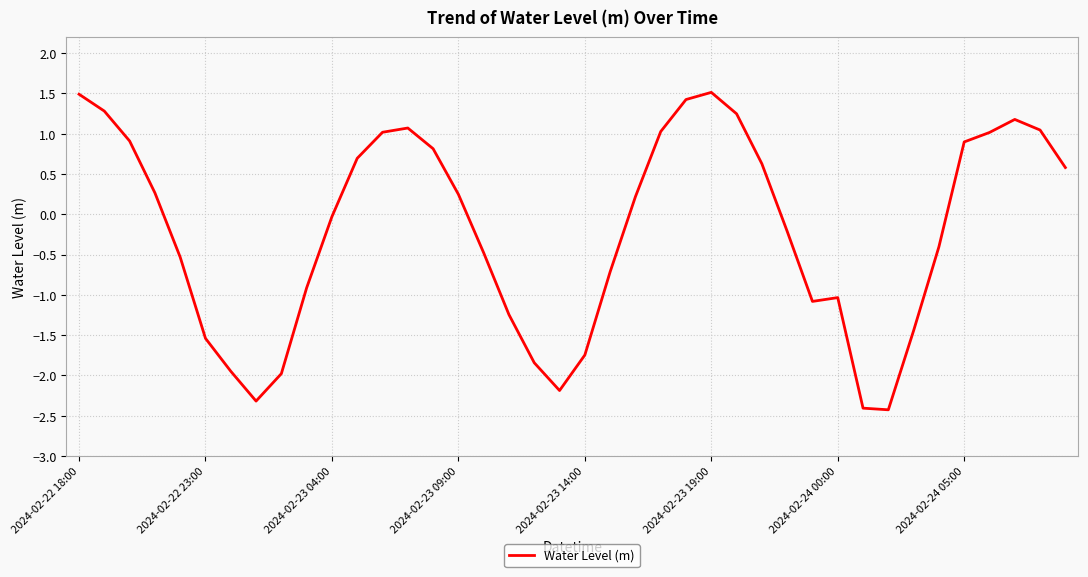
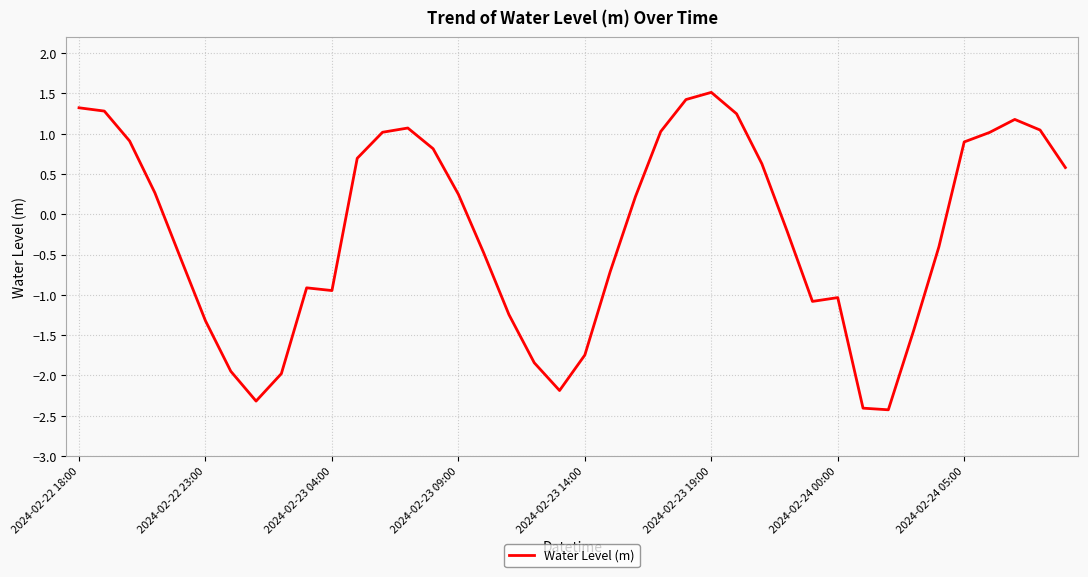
2024-02-22 18:00: 1.5 -> 1.3
2024-02-22 23:00: -1.5 -> -1.3
2024-02-23 04:00: 0.0 -> -0.9
